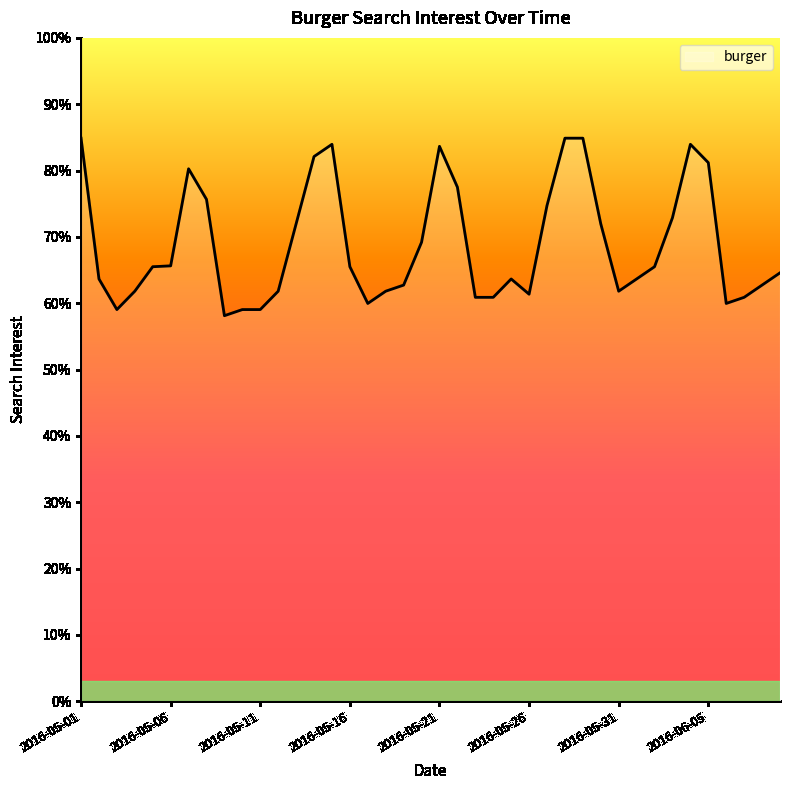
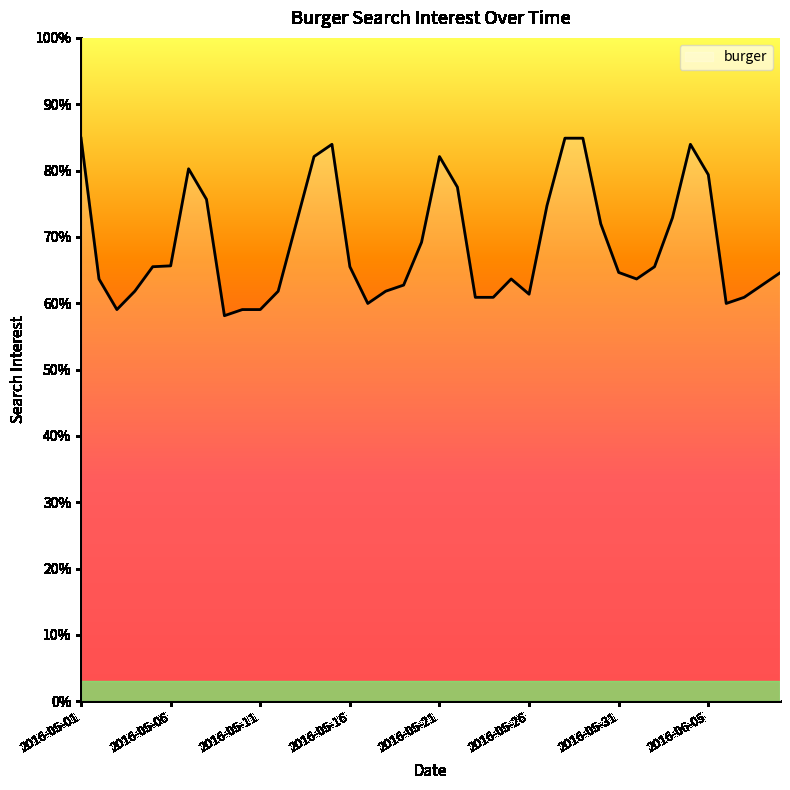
2016-05-21: 84% -> 82%
2016-05-31: 62% -> 65%
2016-06-05: 81% -> 79%
